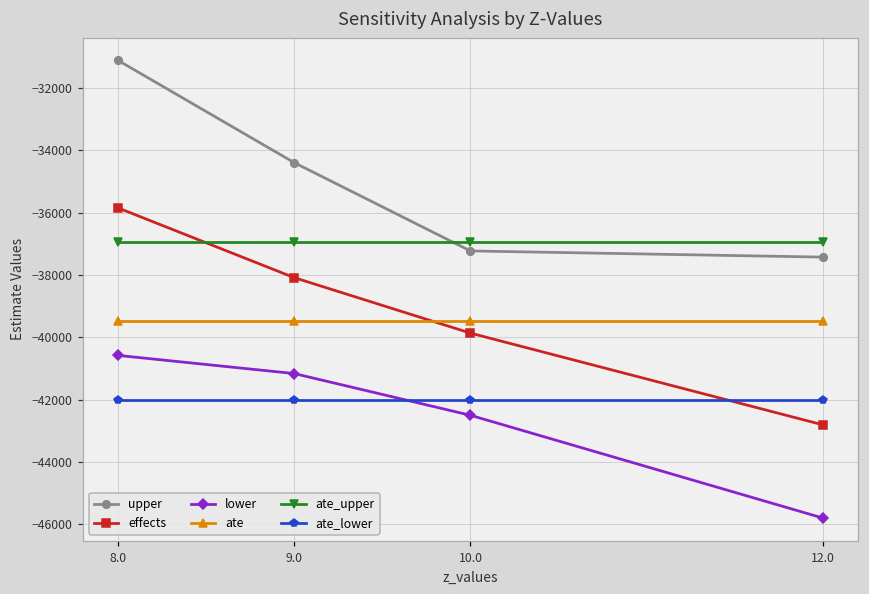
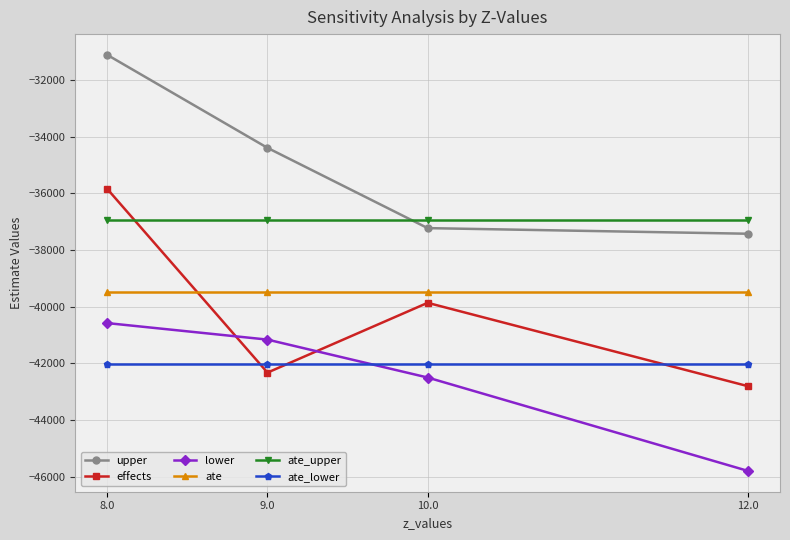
effects, 9.0: -38100 -> -42300
